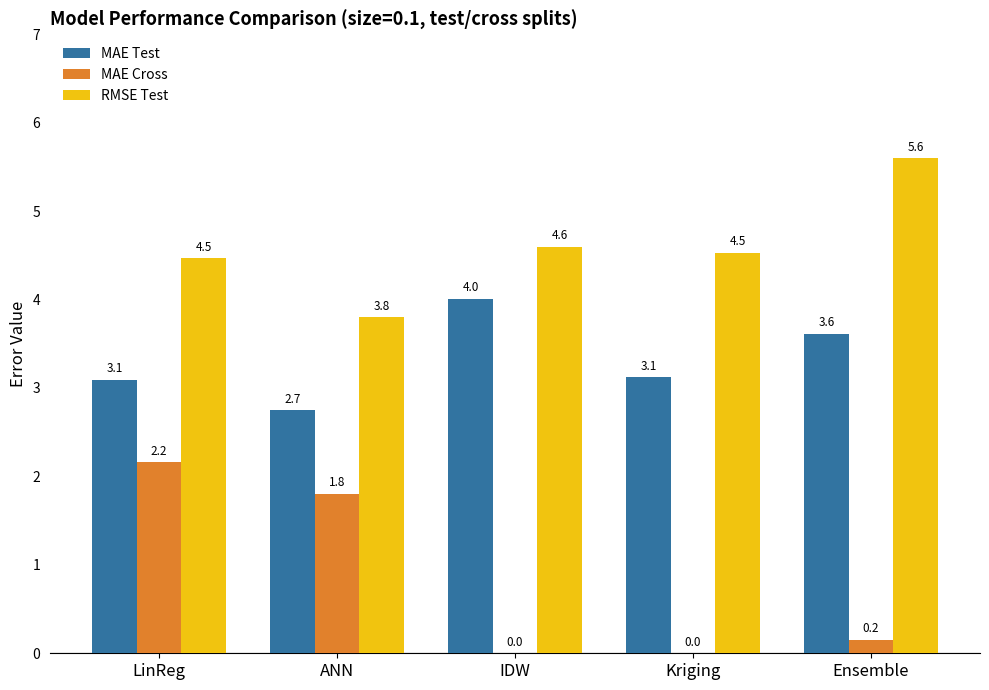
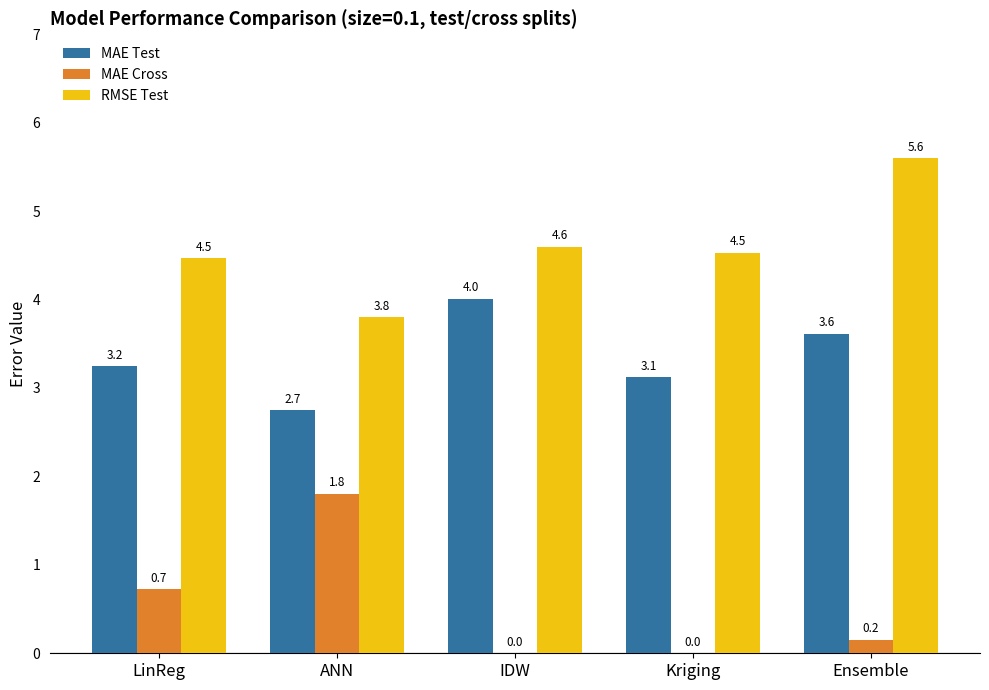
MAE Test, LinReg: 3.1 -> 3.2
MAE Cross, LinReg: 2.2 -> 0.7
